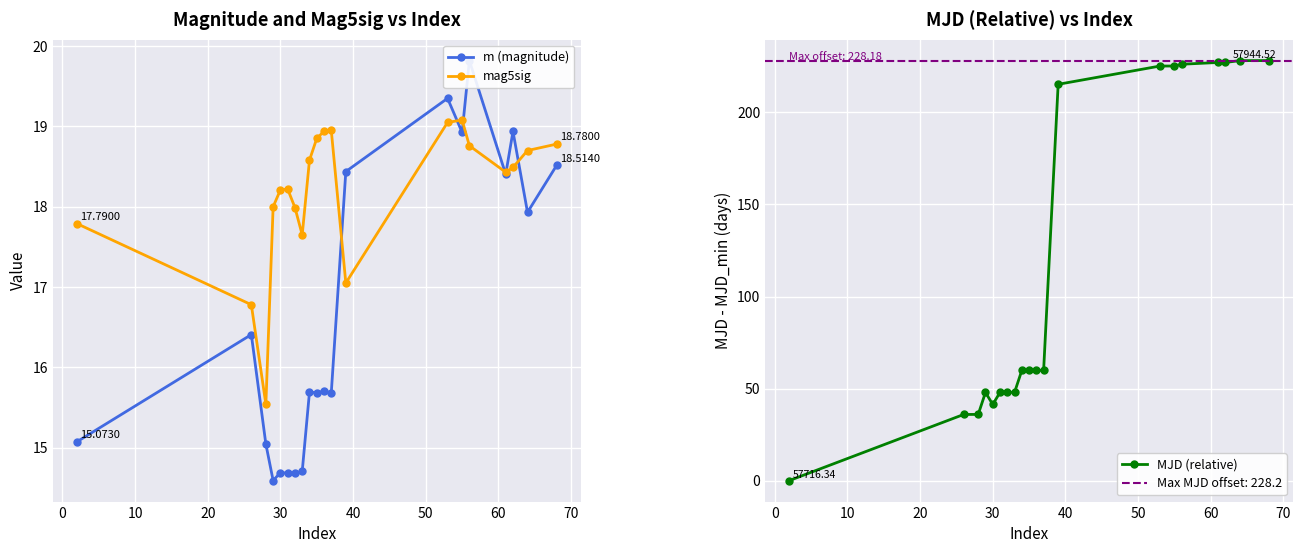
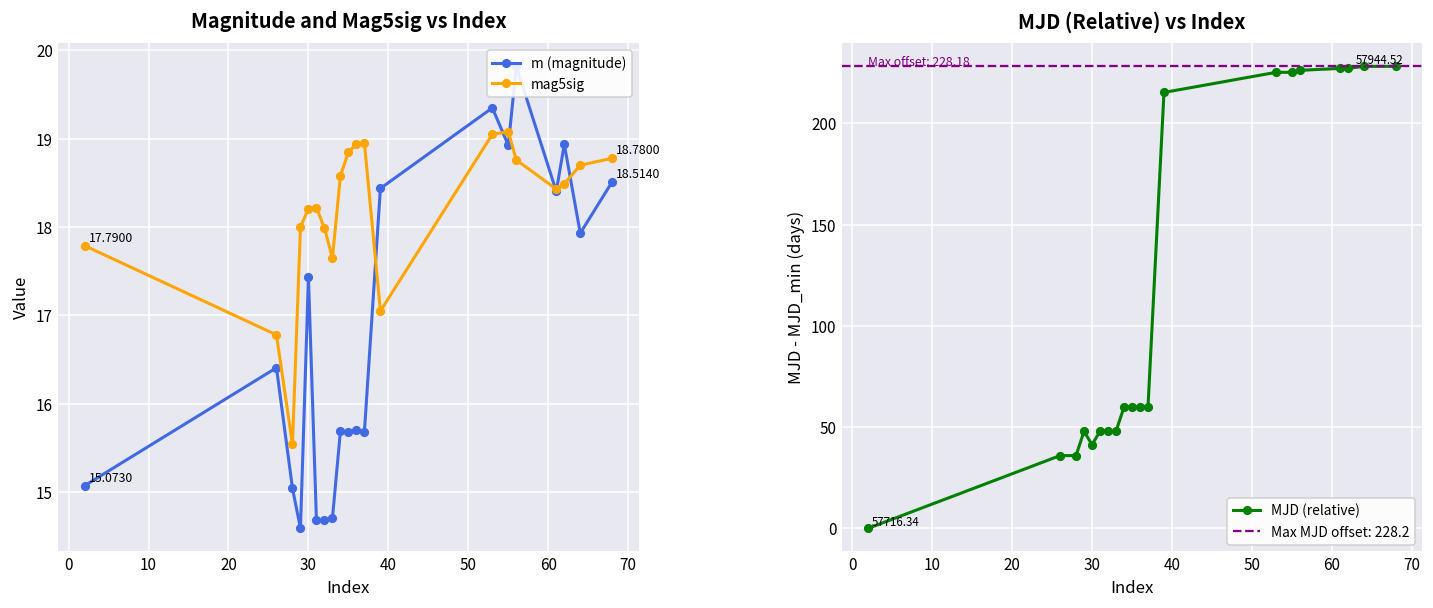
Magnitude and Mag5sig vs Index, m (magnitude), 30: 14.7 -> 17.4
